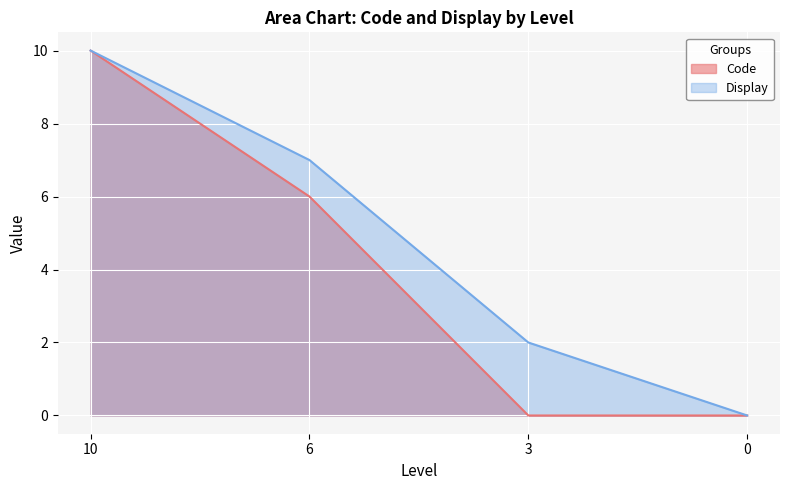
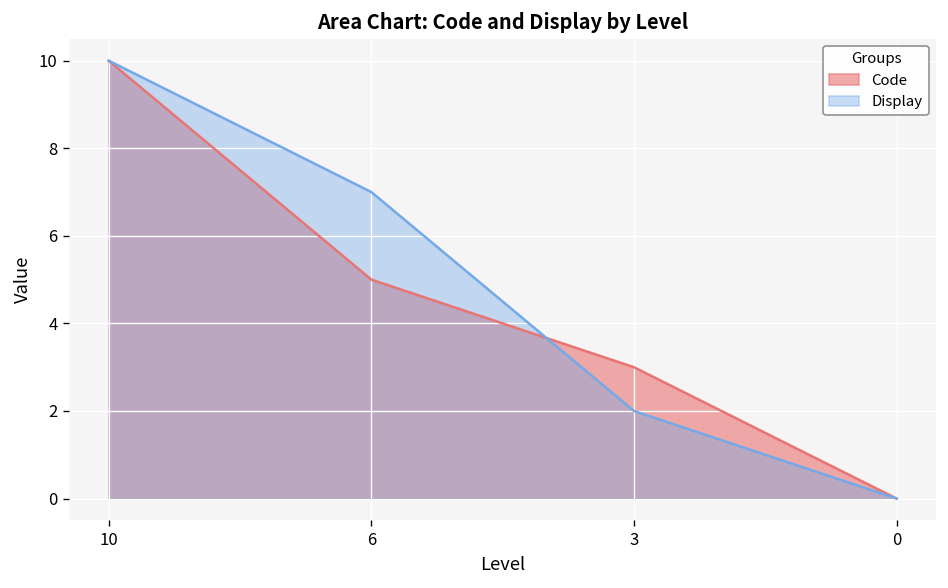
Code, 6: 6 -> 5
Code, 3: 0 -> 3
